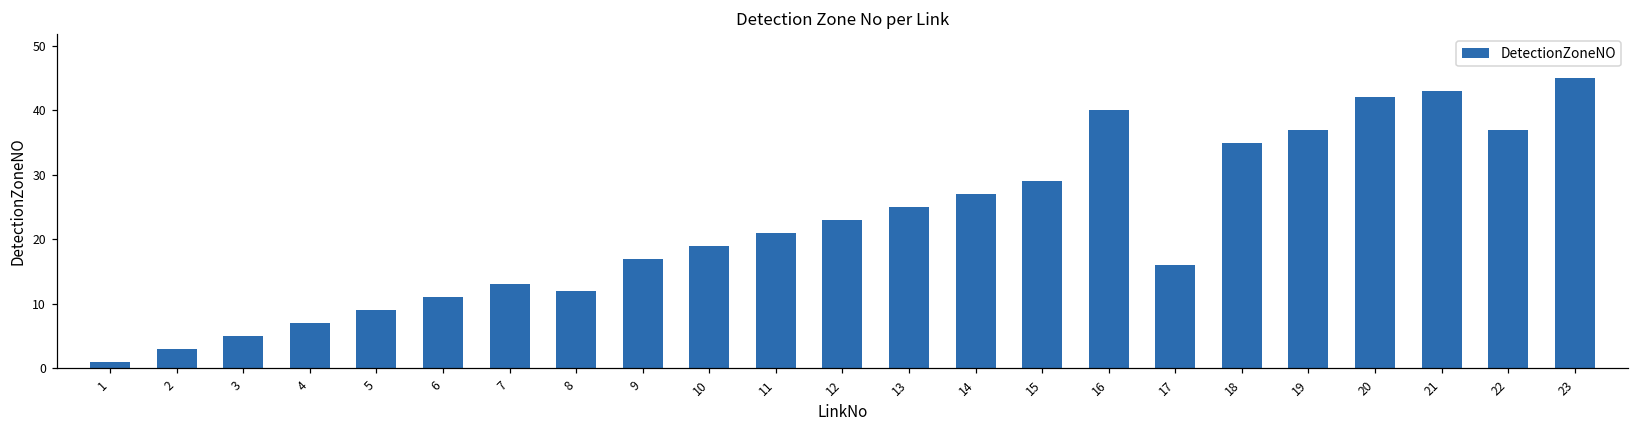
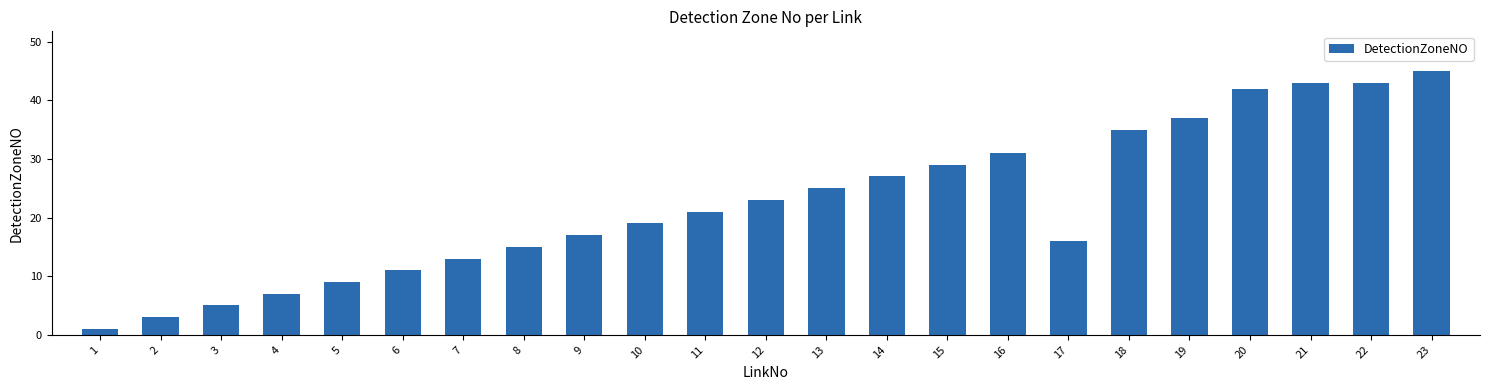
8: 12 -> 15
16: 40 -> 31
22: 37 -> 43
